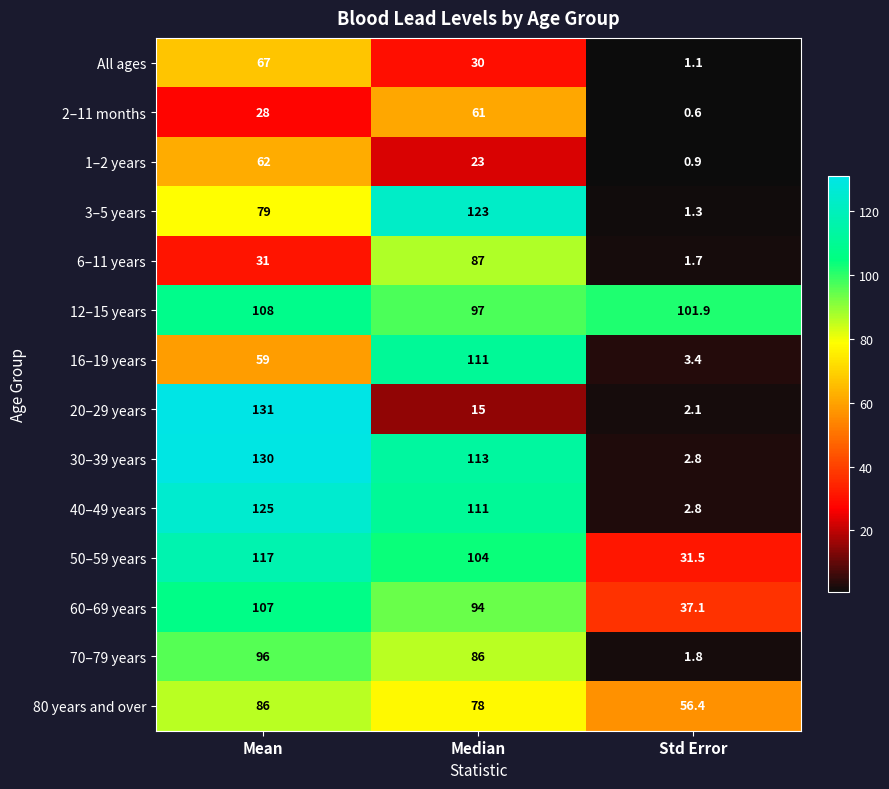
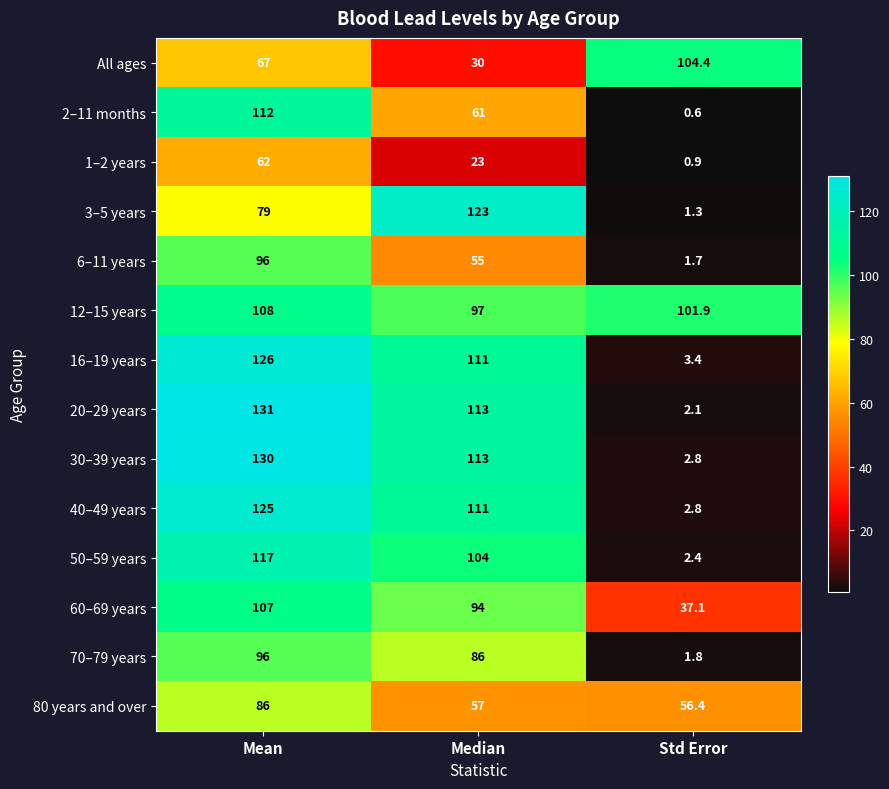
All ages, Std Error: 1.1 -> 104.4
2–11 months, Mean: 28 -> 112
6–11 years, Mean: 31 -> 96
6–11 years, Median: 87 -> 55
16–19 years, Mean: 59 -> 126
20–29 years, Median: 15 -> 113
50–59 years, Std Error: 31.5 -> 2.4
80 years and over, Median: 78 -> 57
